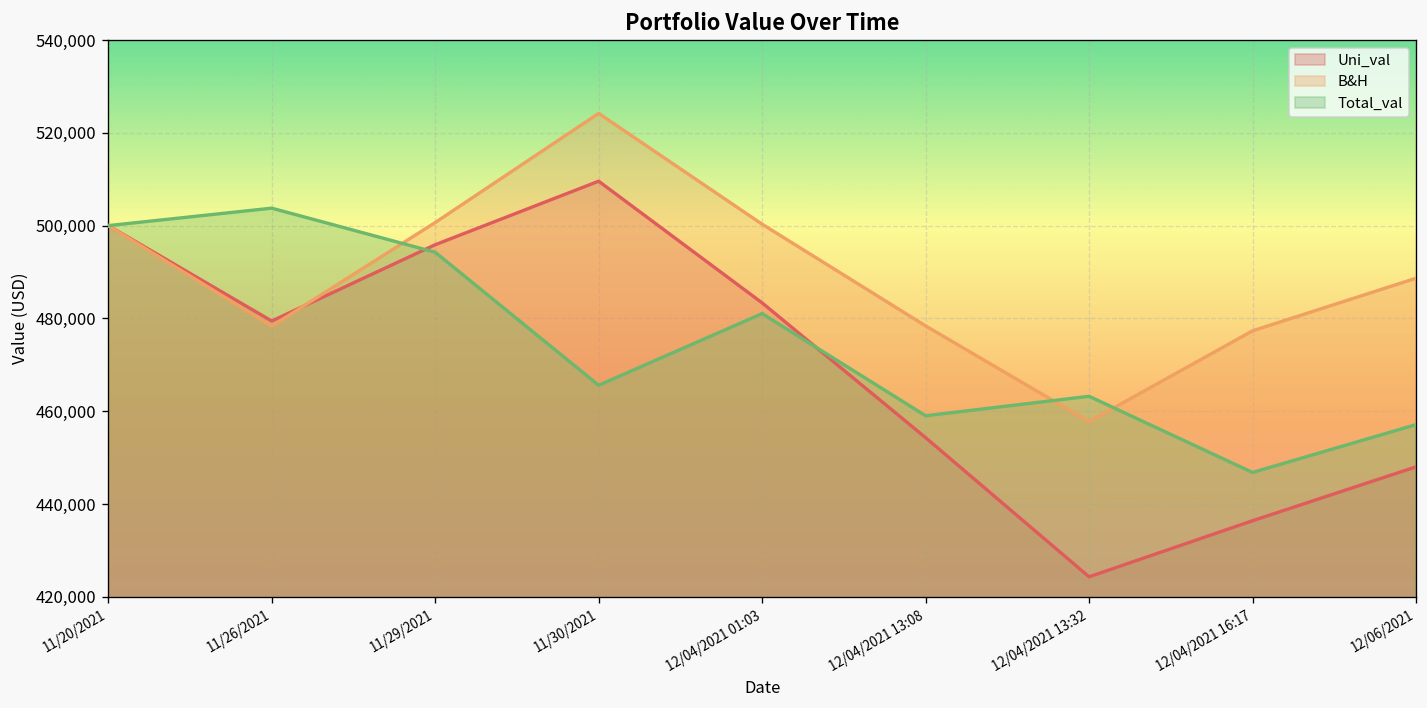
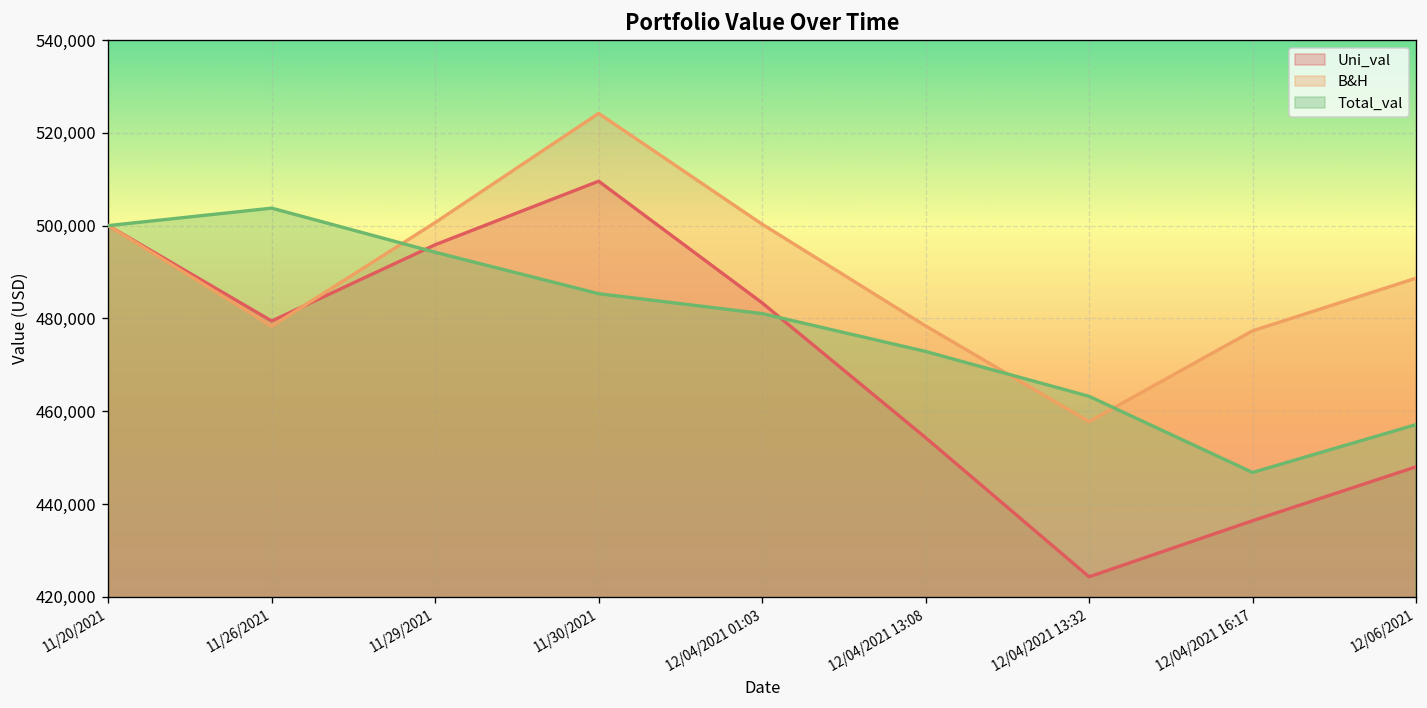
Total_val, 11/30/2021: 466,000 -> 485,000
Total_val, 12/04/2021 13:08: 459,000 -> 473,000
